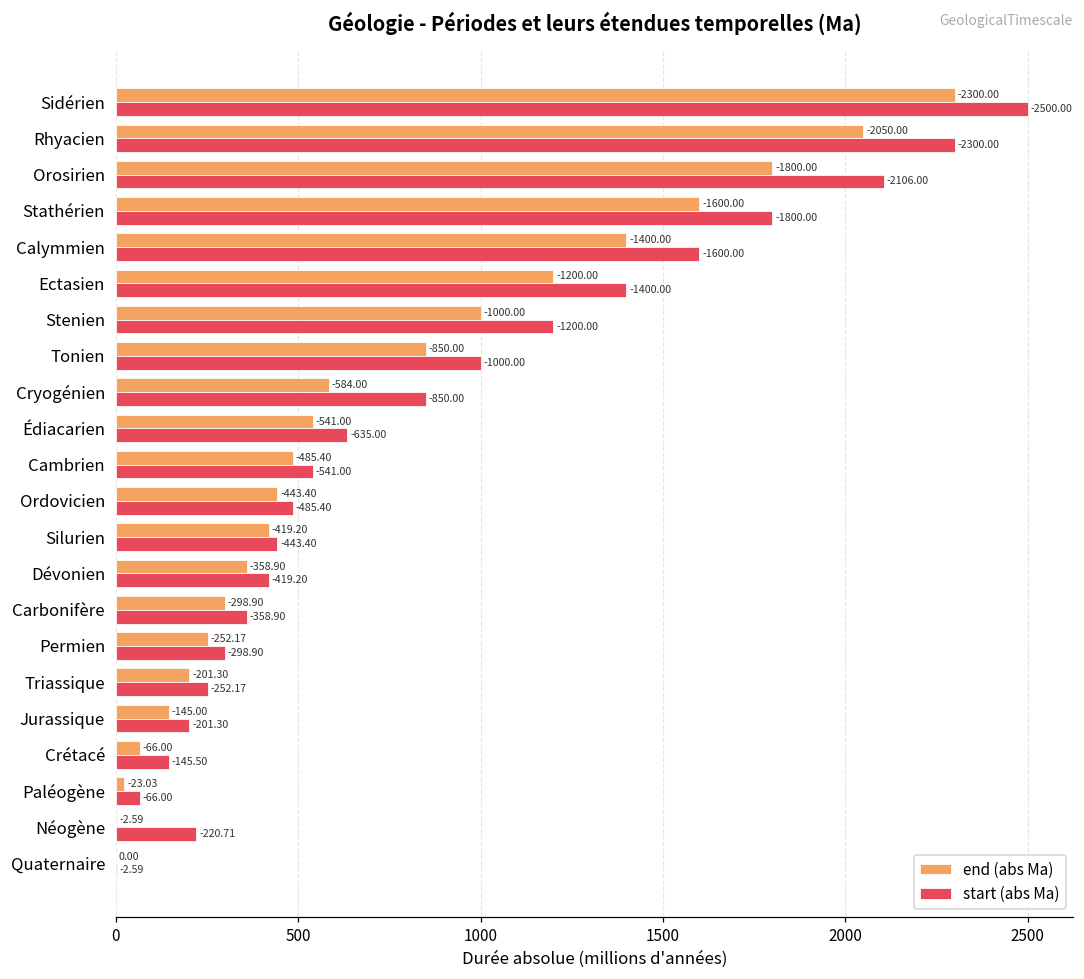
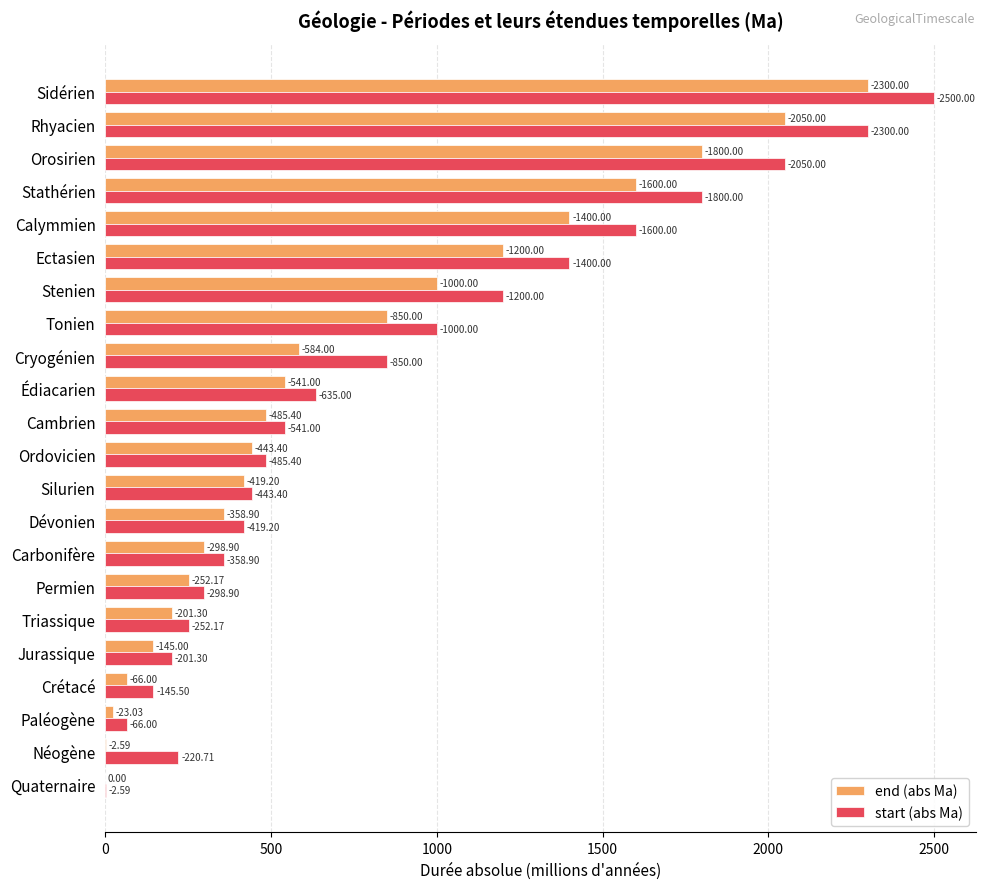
start (abs Ma), Orosirien: -2106.00 -> -2050.00
